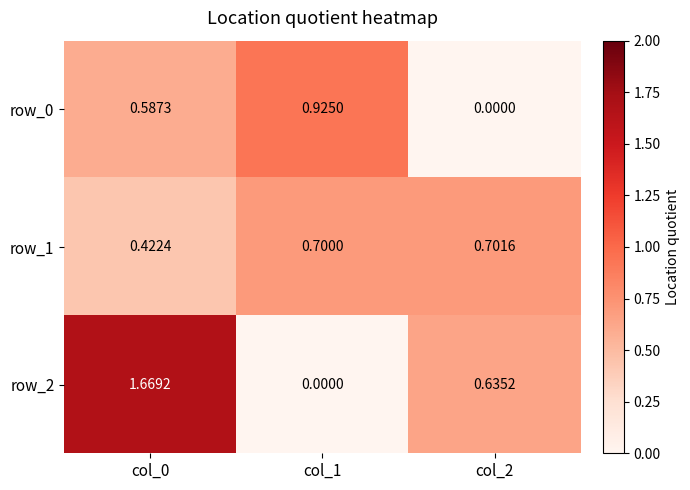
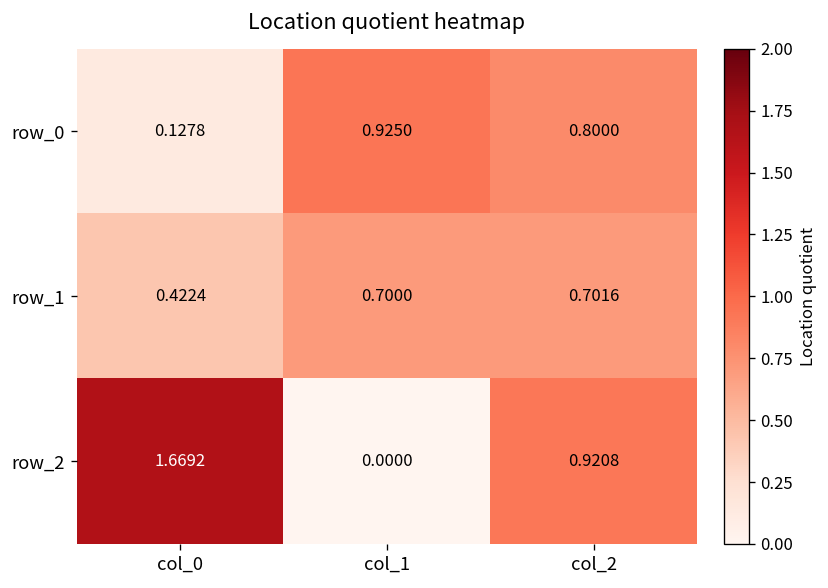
row_0, col_0: 0.5873 -> 0.1278
row_0, col_2: 0.0000 -> 0.8000
row_2, col_2: 0.6352 -> 0.9208
